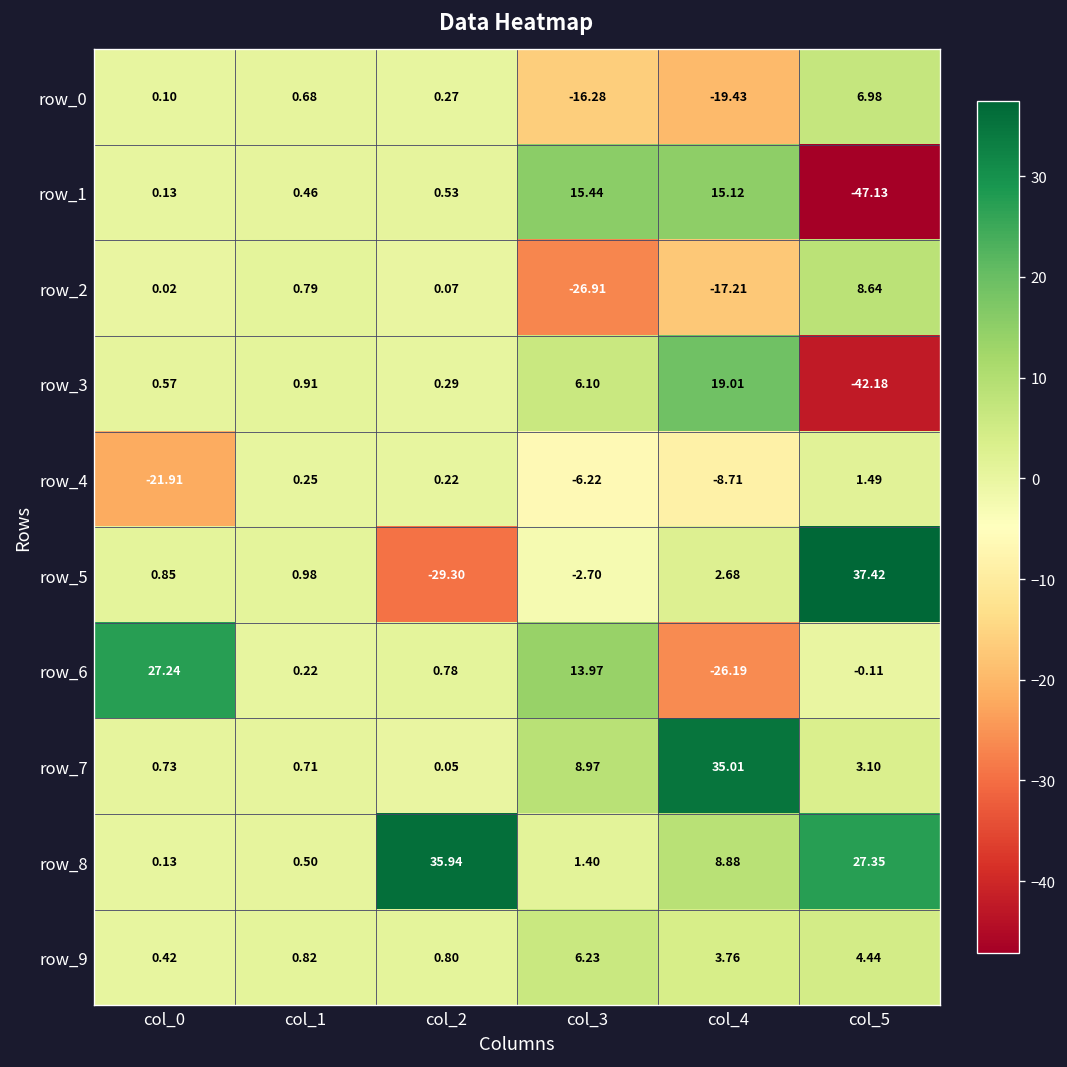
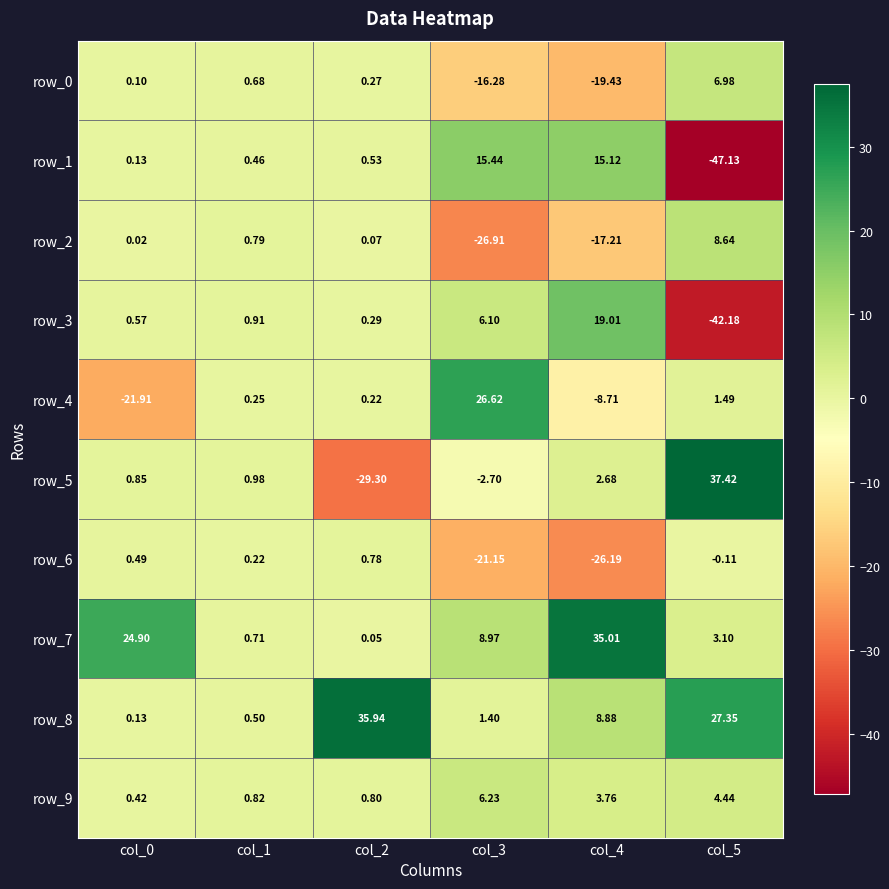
row_4, col_3: -6.22 -> 26.62
row_6, col_0: 27.24 -> 0.49
row_6, col_3: 13.97 -> -21.15
row_7, col_0: 0.73 -> 24.90
